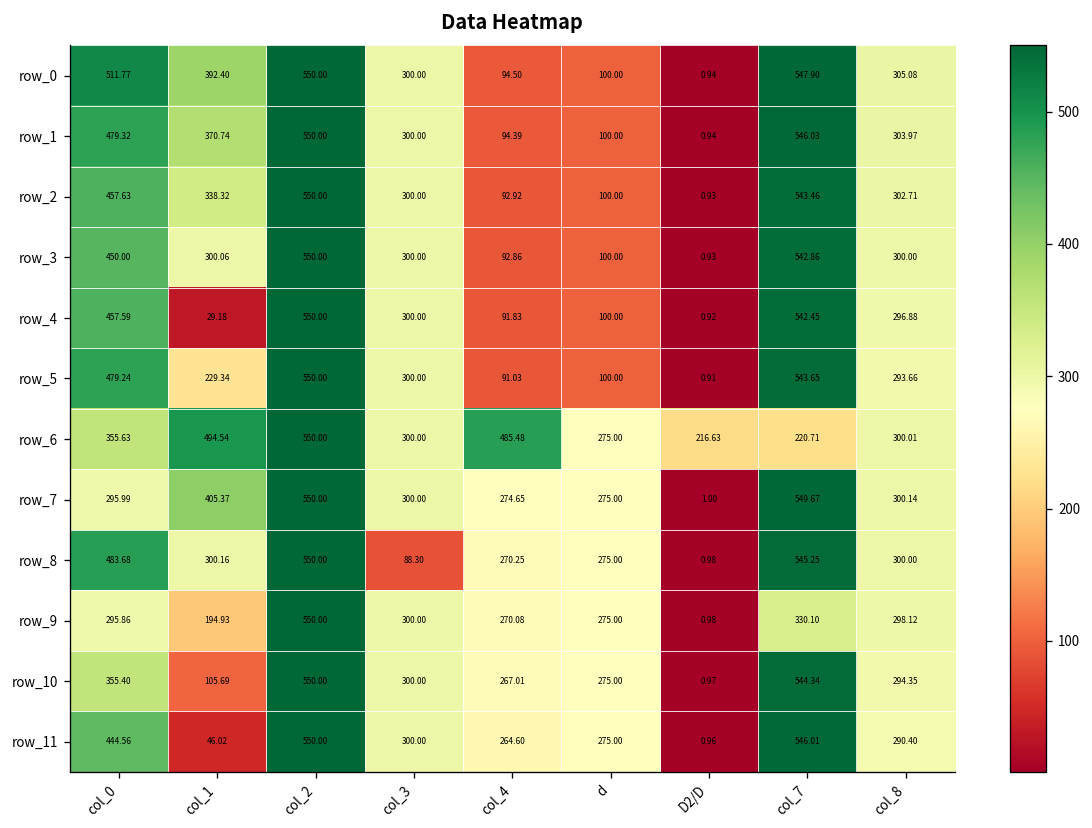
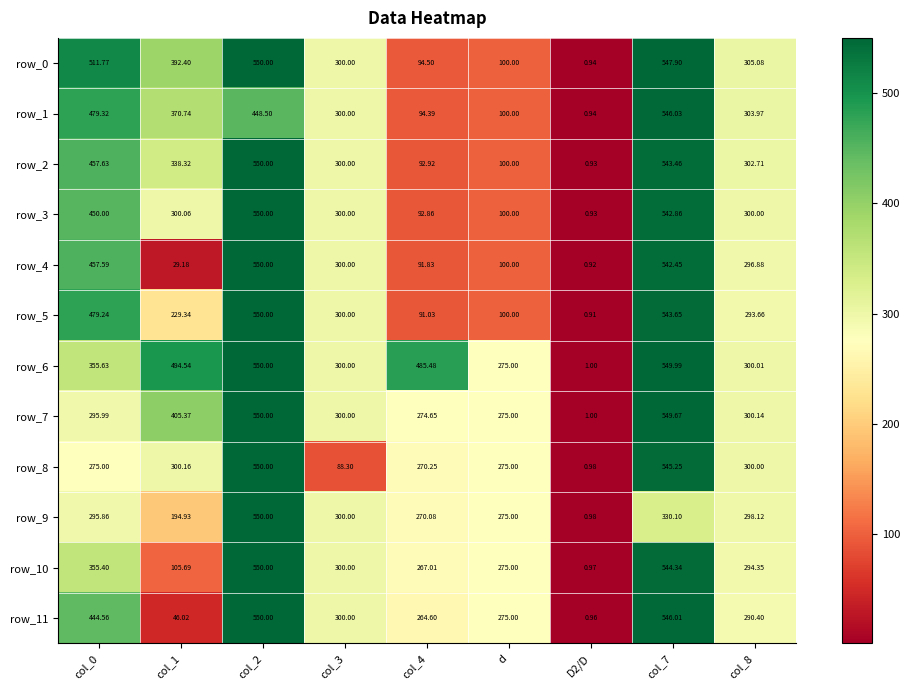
row_1, col_2: 550.00 -> 448.50
row_6, D2/D: 216.63 -> 1.00
row_6, col_7: 220.71 -> 549.99
row_8, col_0: 483.68 -> 275.00
